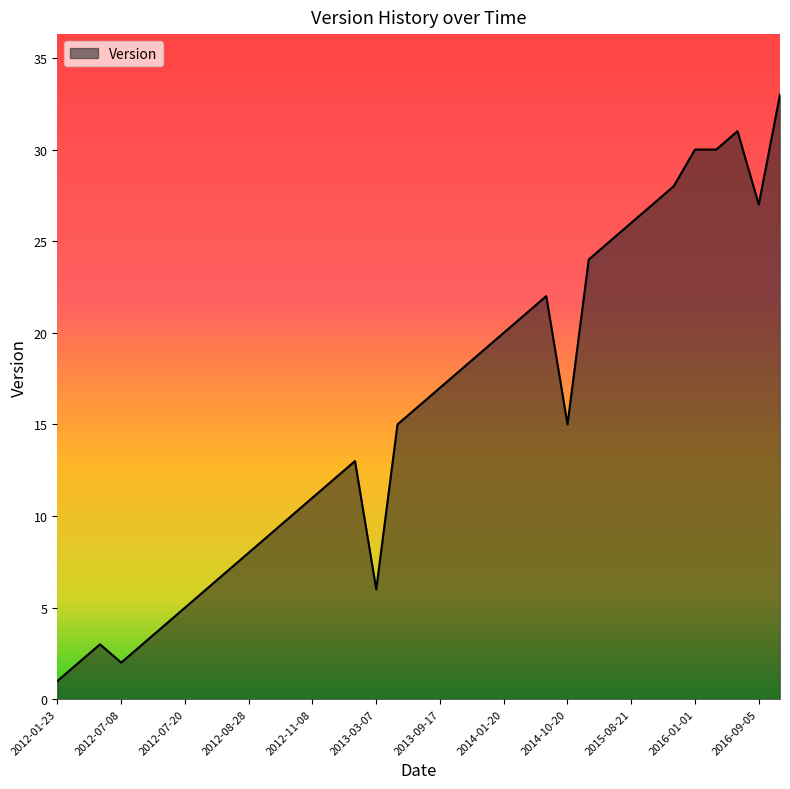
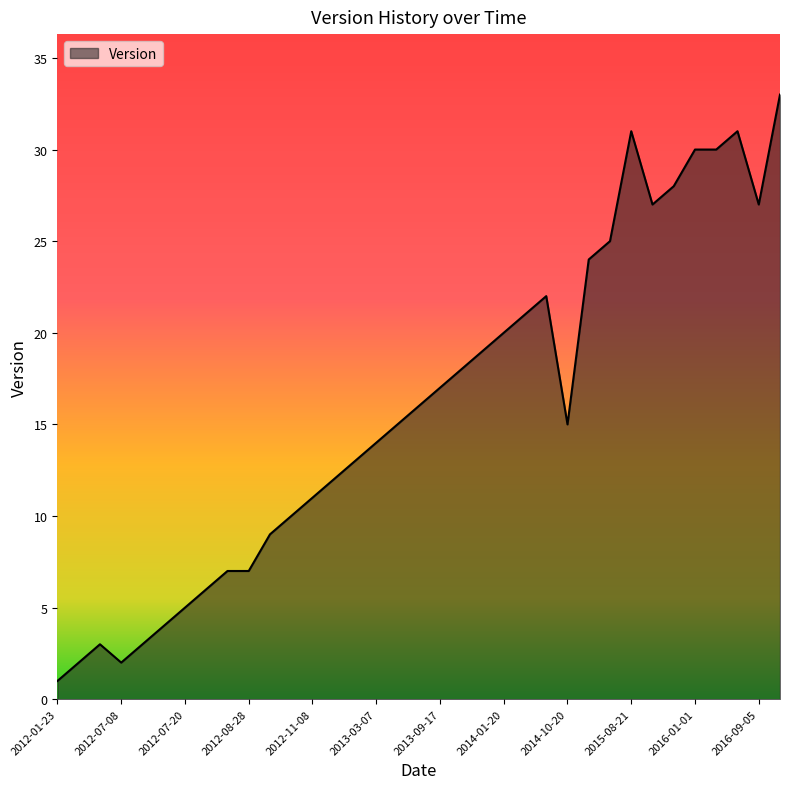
2012-08-28: 8 -> 7
2013-03-07: 6 -> 14
2015-08-21: 26 -> 31
